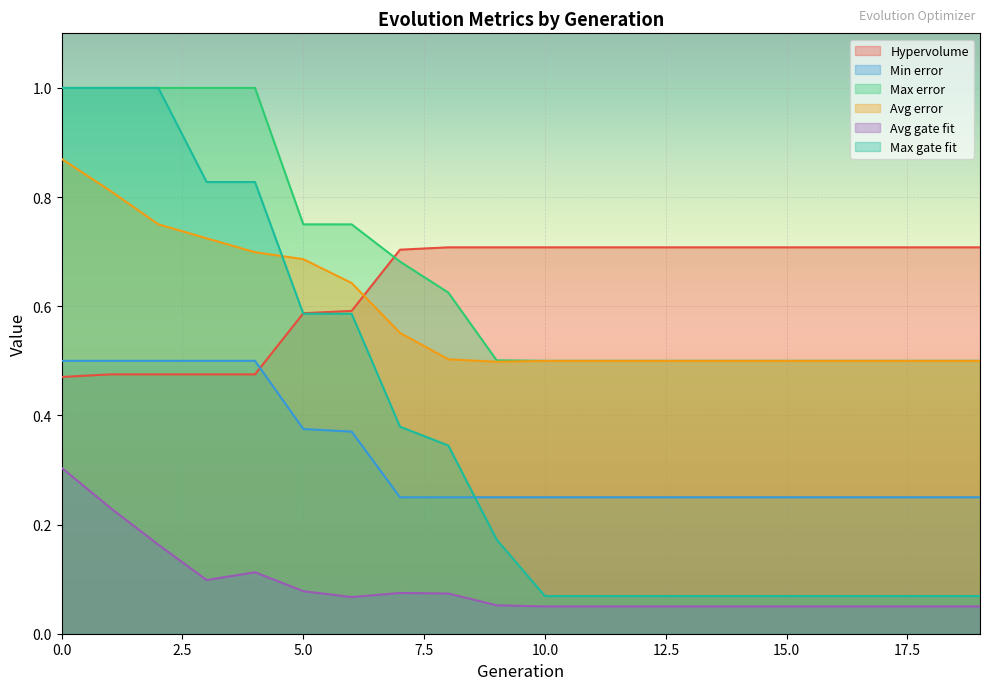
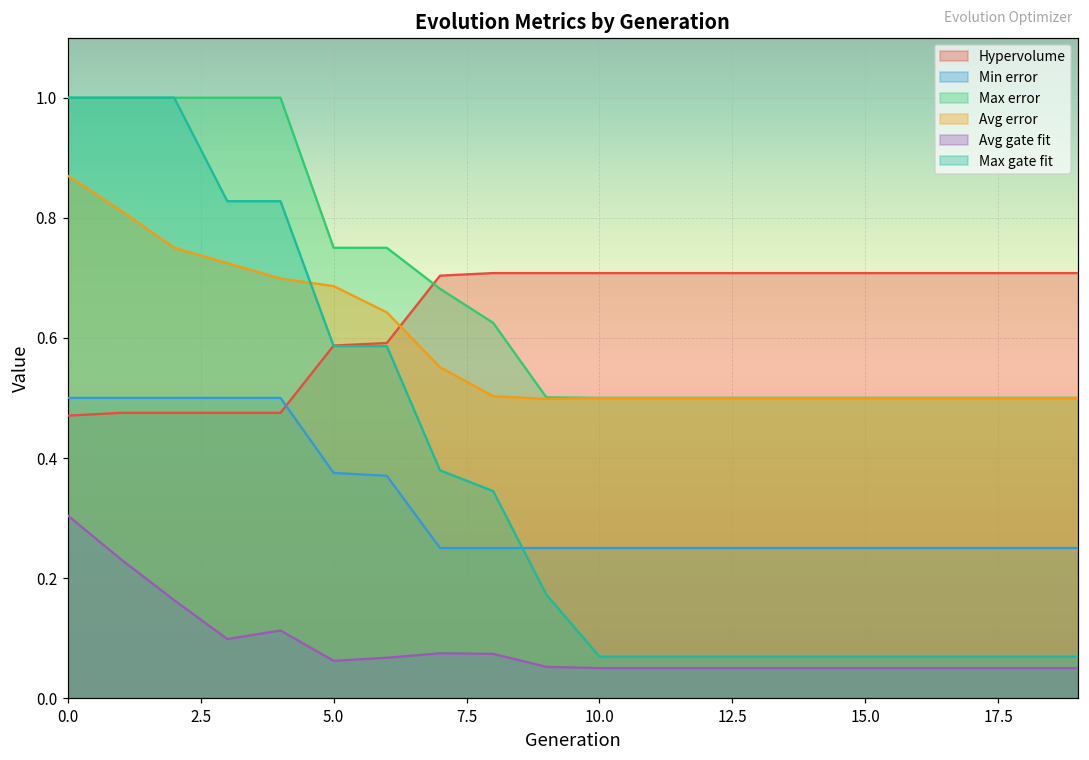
Avg gate fit, 5.0: 0.08 -> 0.06
